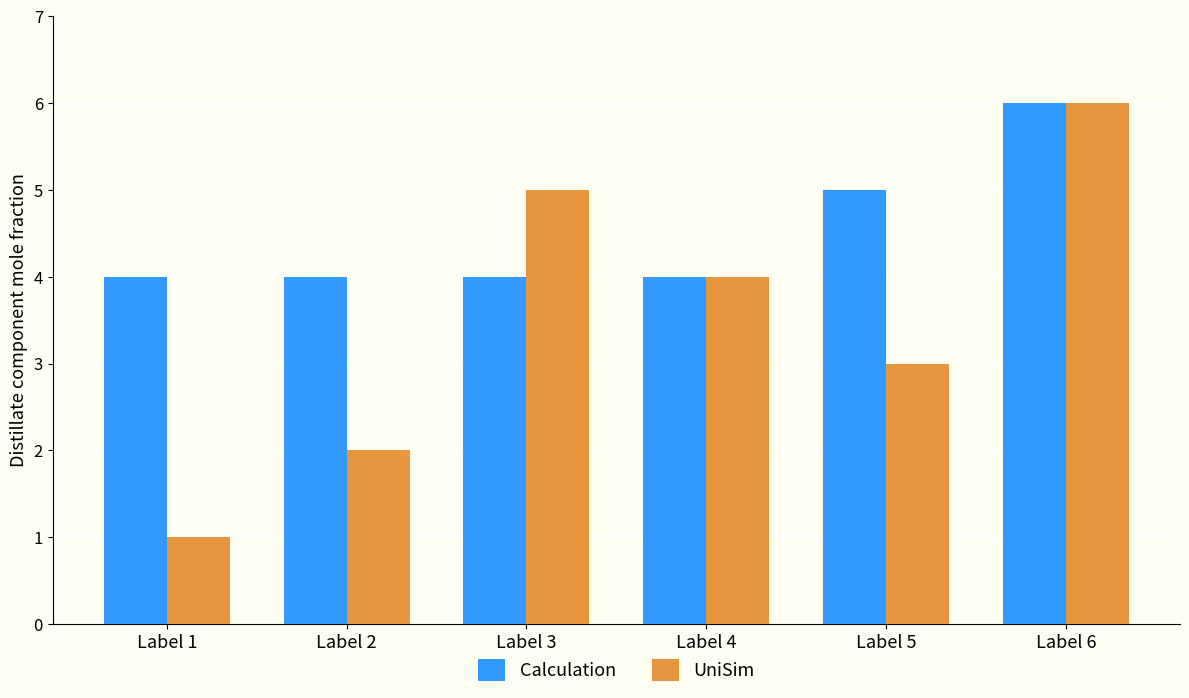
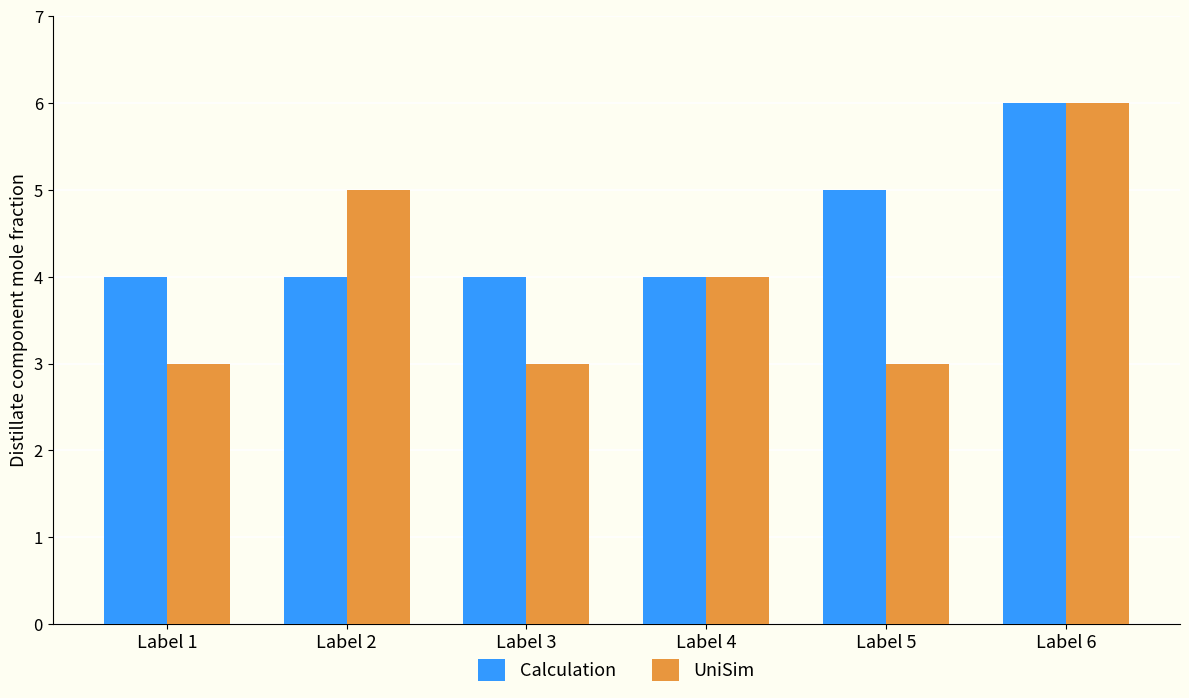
UniSim, Label 1: 1 -> 3
UniSim, Label 2: 2 -> 5
UniSim, Label 3: 5 -> 3
